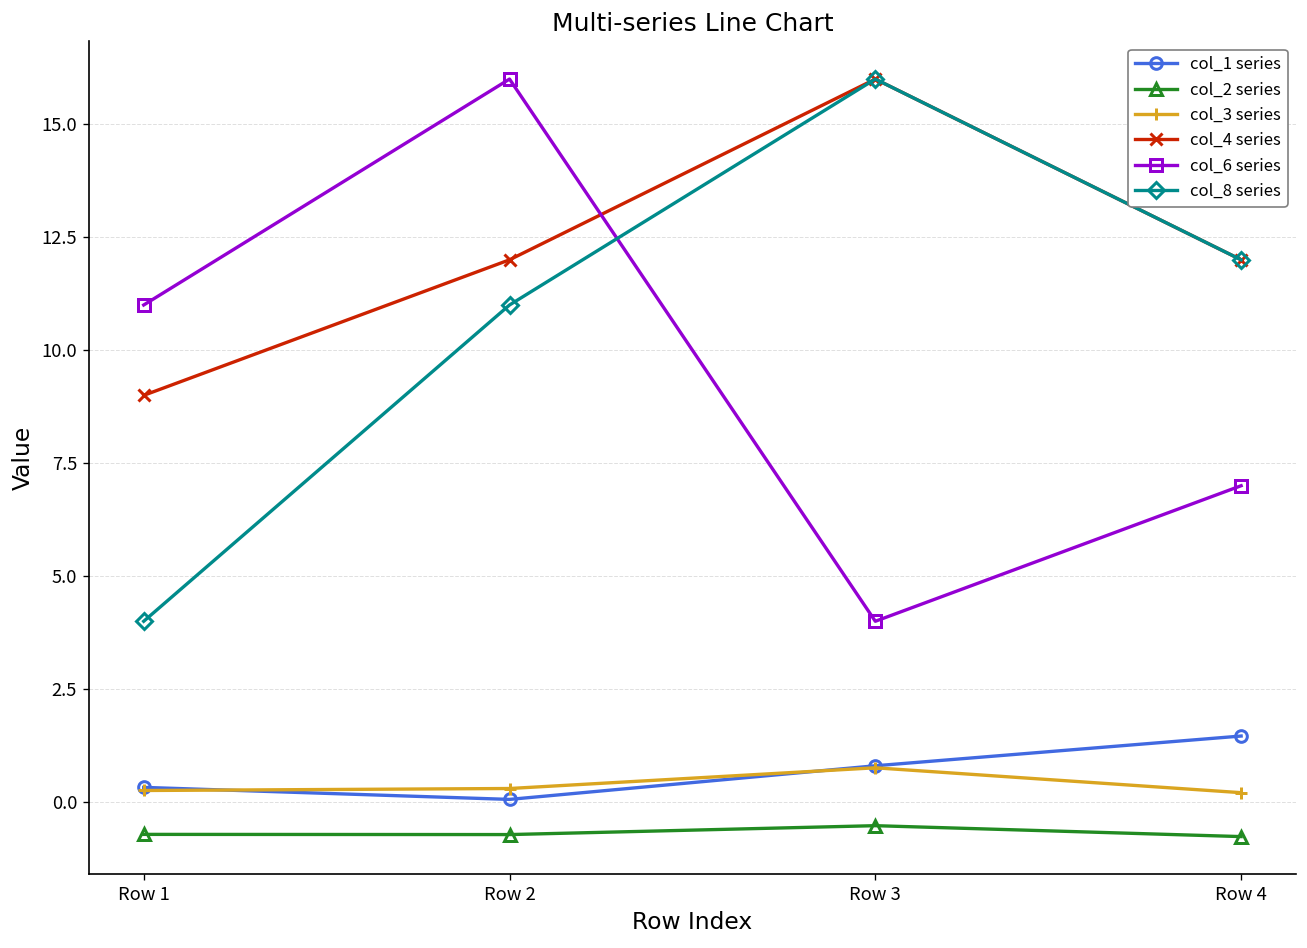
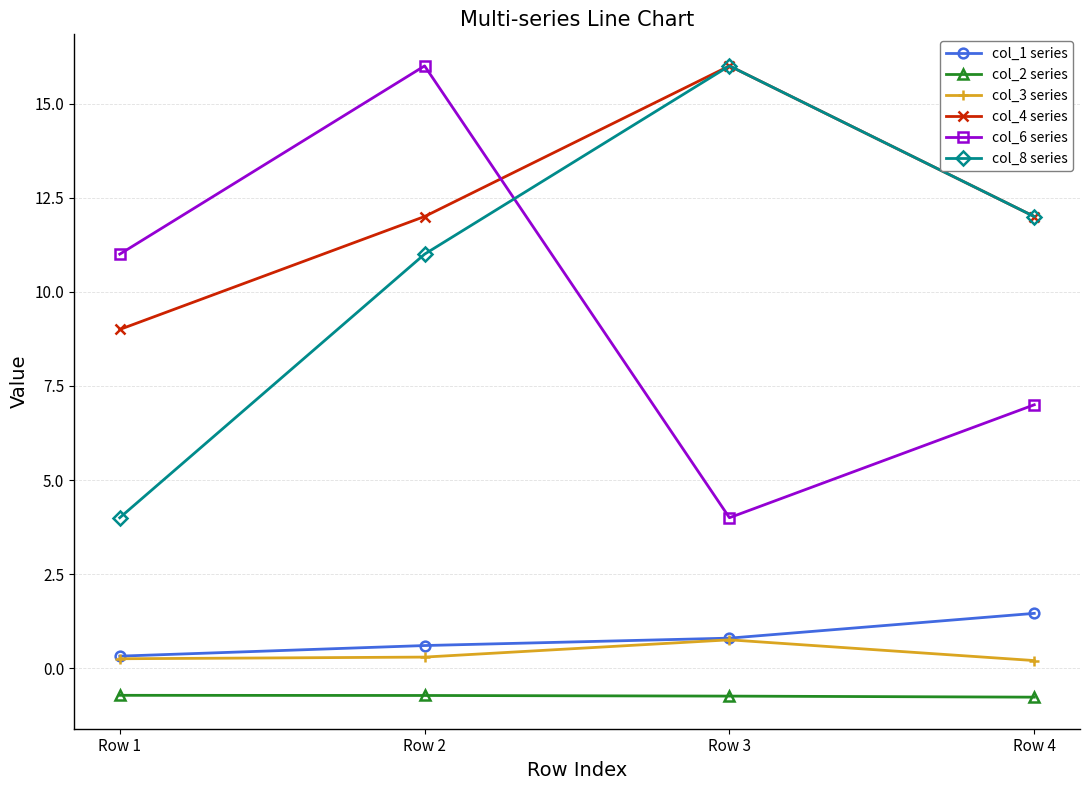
col_1 series, Row 2: 0.1 -> 0.6
col_2 series, Row 3: -0.5 -> -0.7
